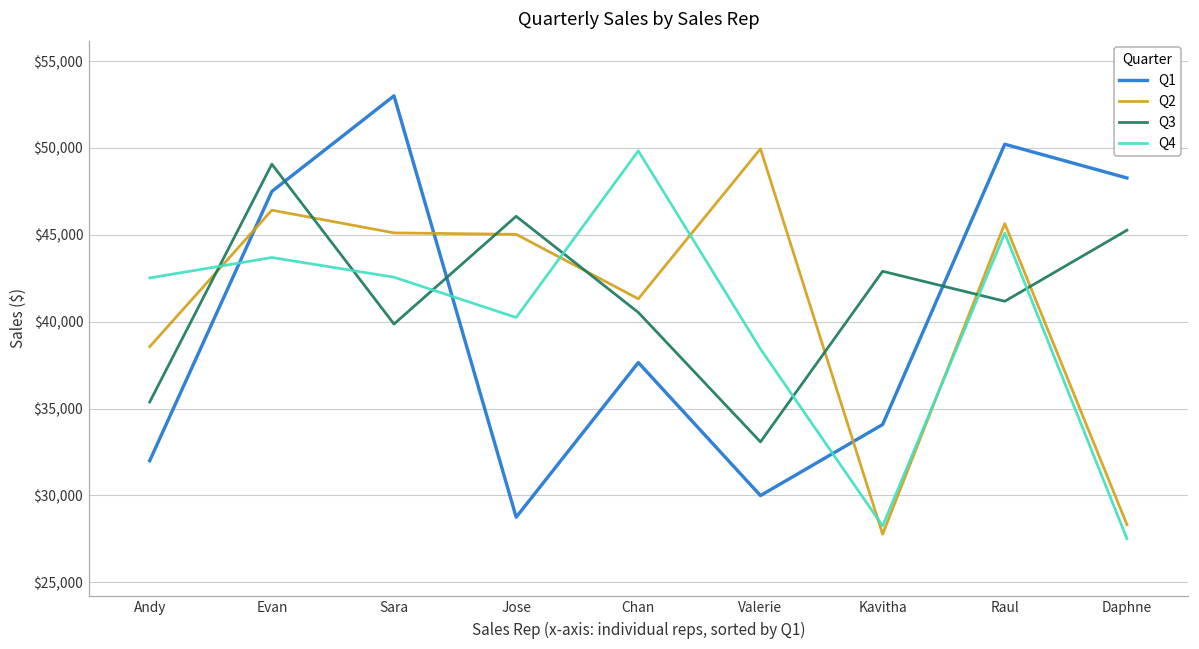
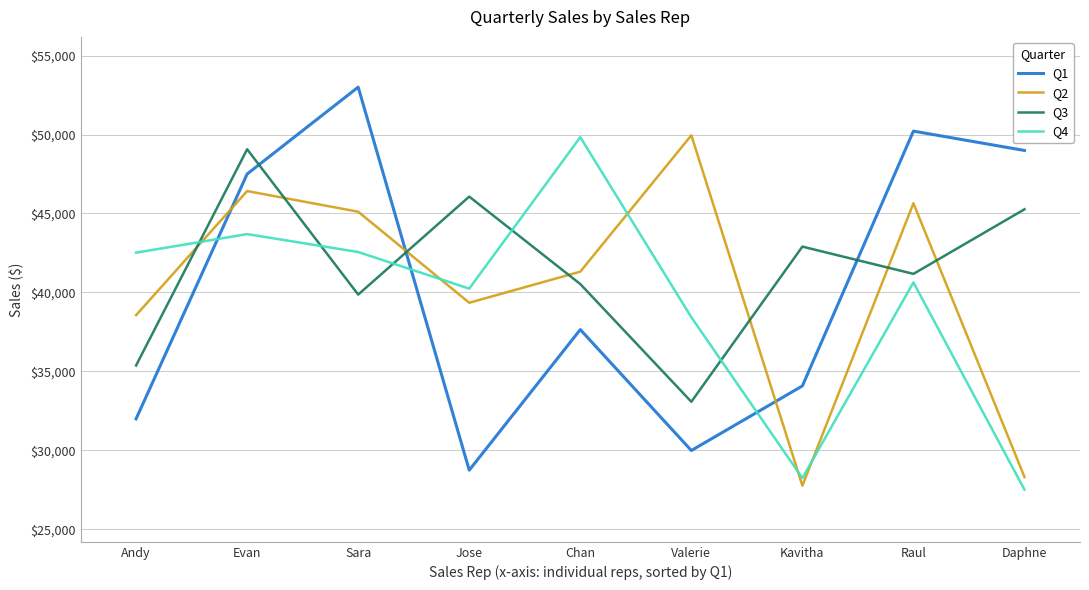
Q2, Jose: $45,000 -> $39,300
Q4, Raul: $45,100 -> $40,600
Q1, Daphne: $48,300 -> $49,000
